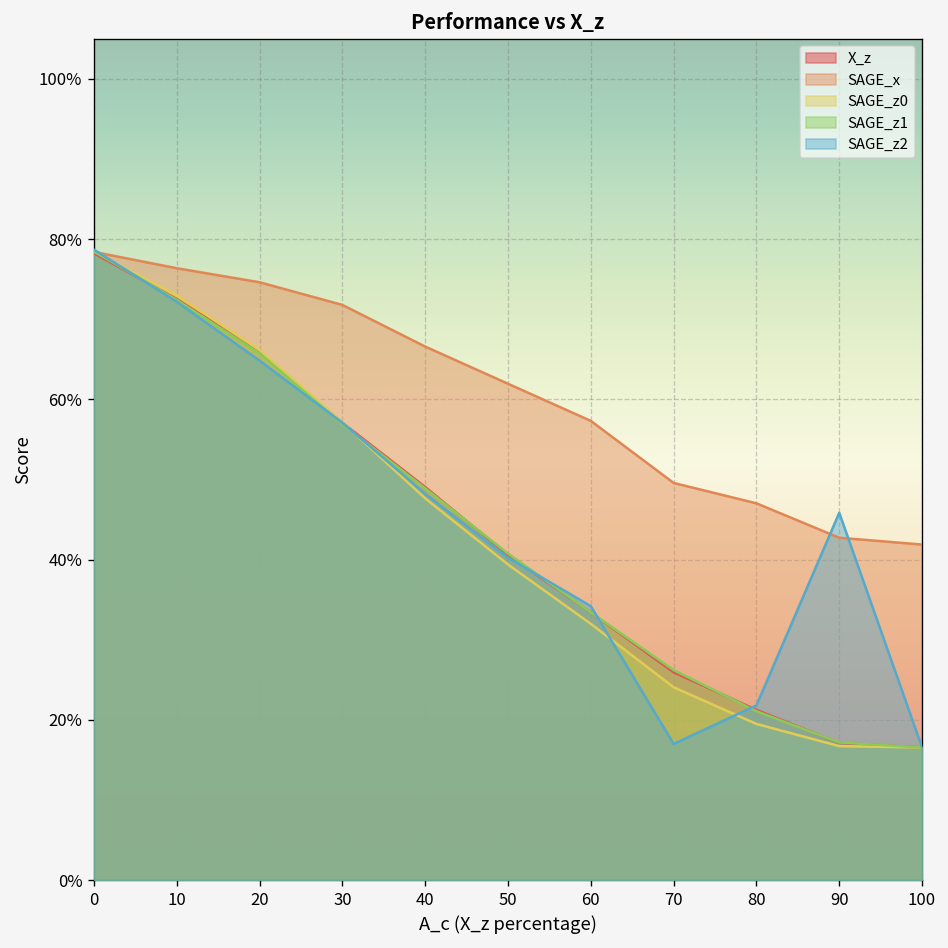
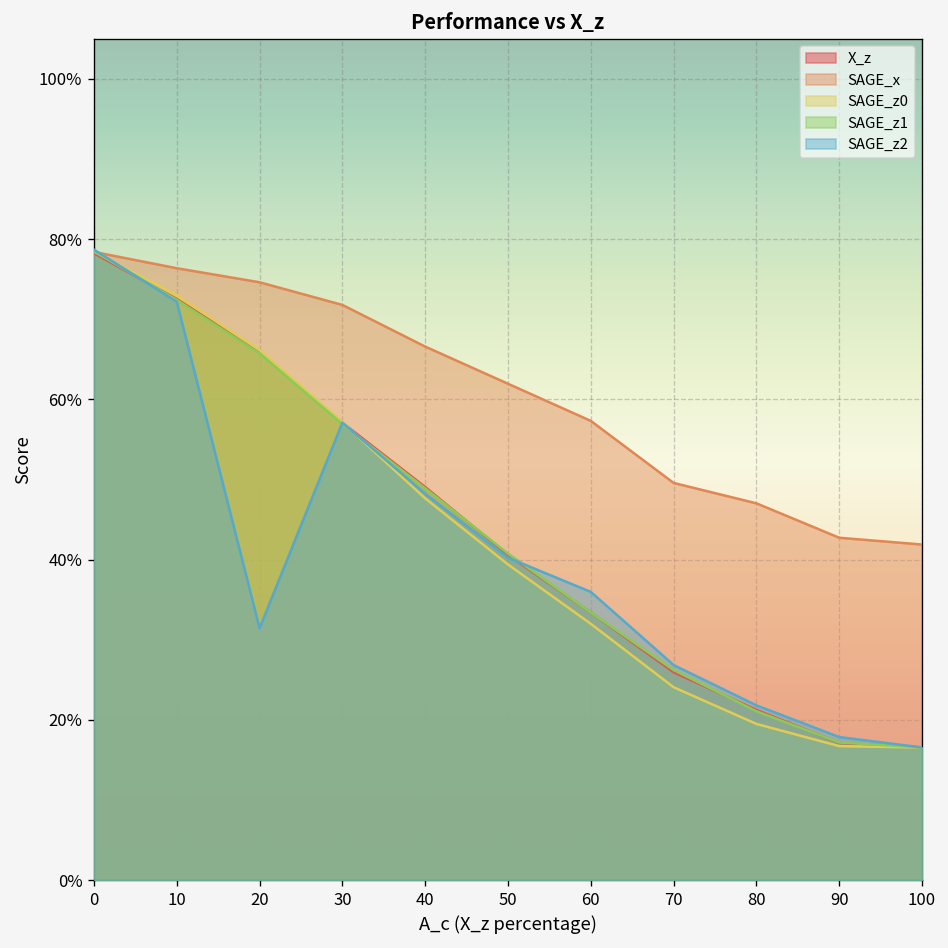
SAGE_z2, 20: 65% -> 31%
SAGE_z2, 60: 34% -> 36%
SAGE_z2, 70: 17% -> 27%
SAGE_z2, 90: 46% -> 18%
